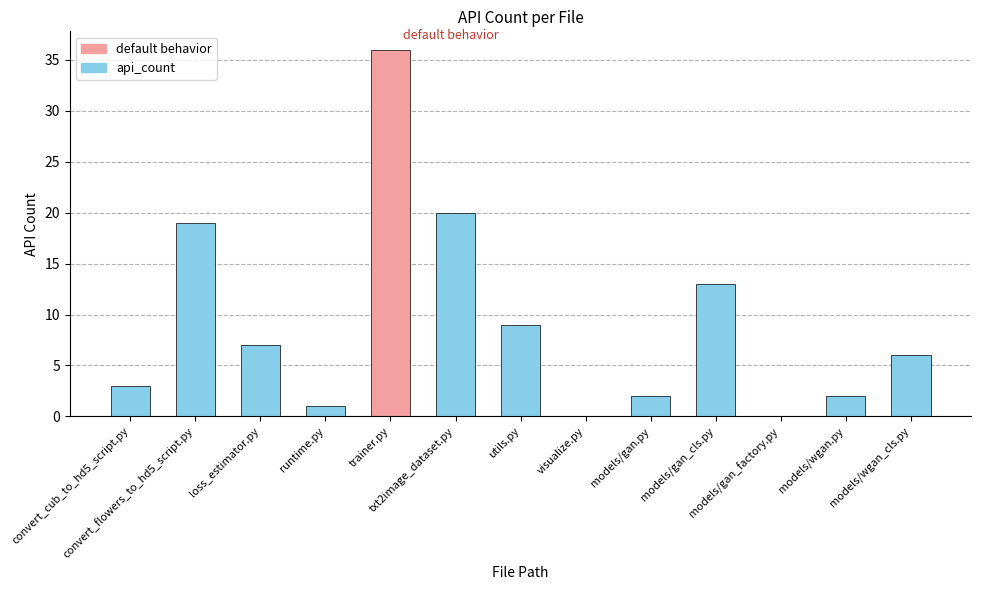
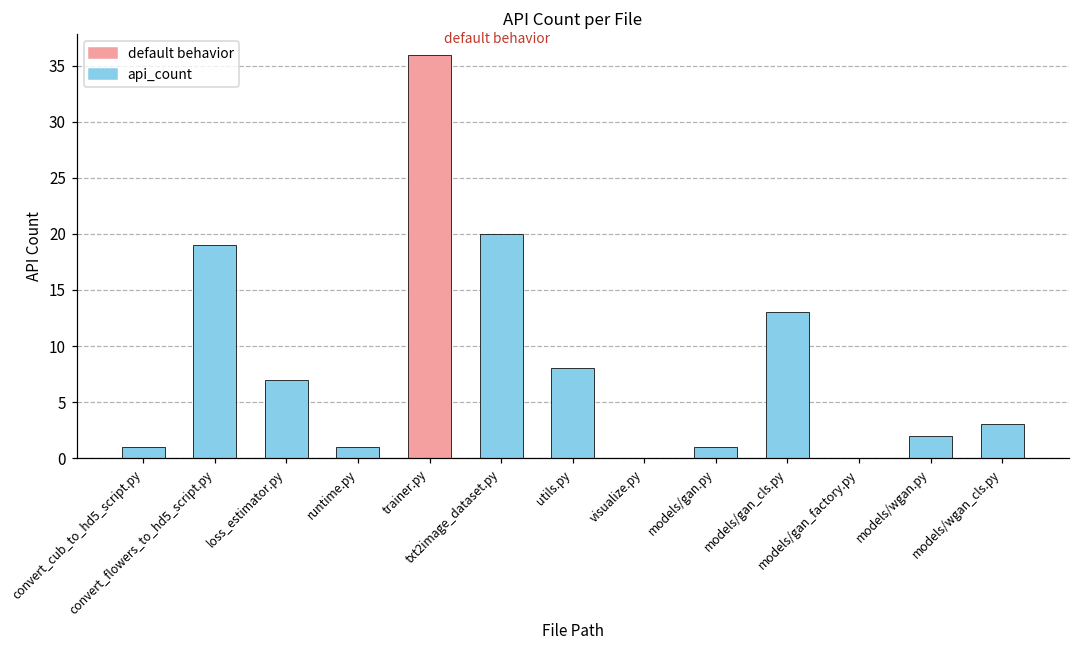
convert_cub_to_hd5_script.py: 3 -> 1
utils.py: 9 -> 8
models/gan.py: 2 -> 1
models/wgan_cls.py: 6 -> 3
